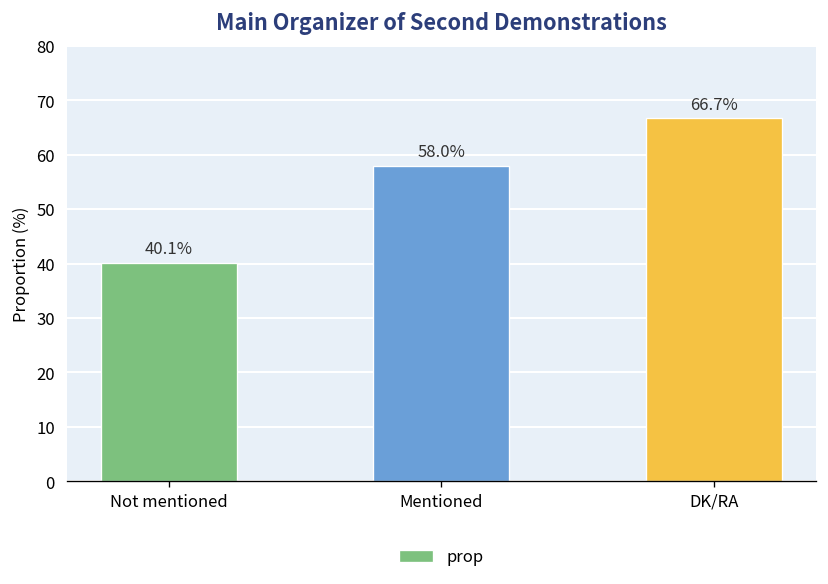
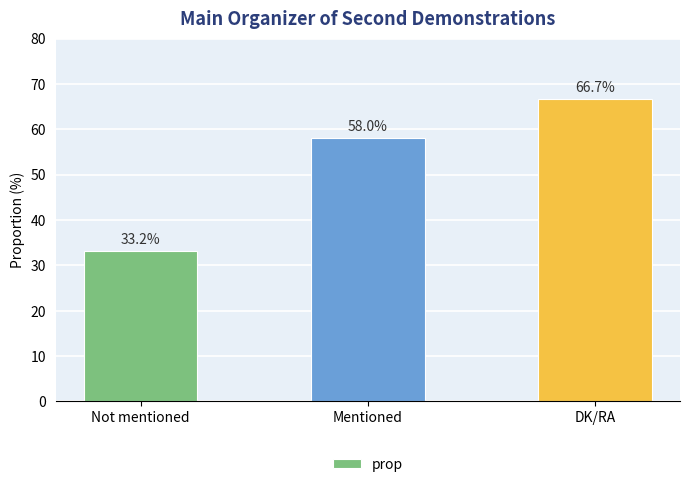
Not mentioned: 40.1% -> 33.2%
